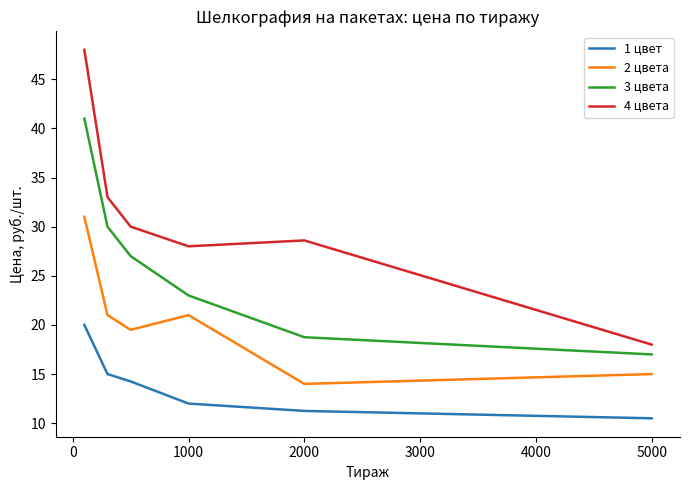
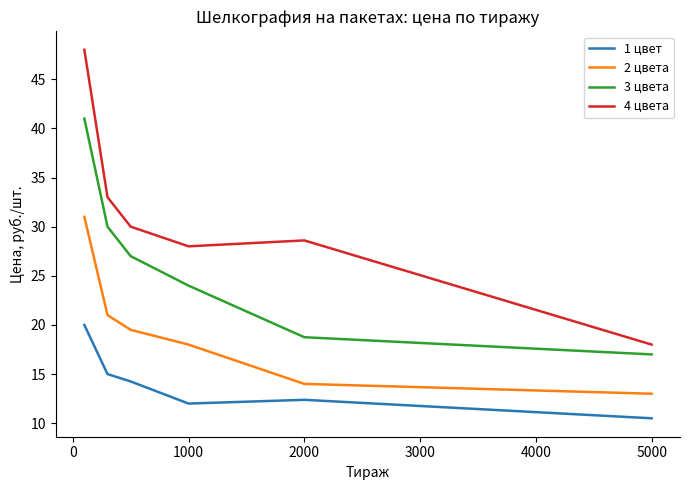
2 цвета, 1000: 21 -> 18
3 цвета, 1000: 23 -> 24
1 цвет, 2000: 11 -> 12
2 цвета, 5000: 15 -> 13
